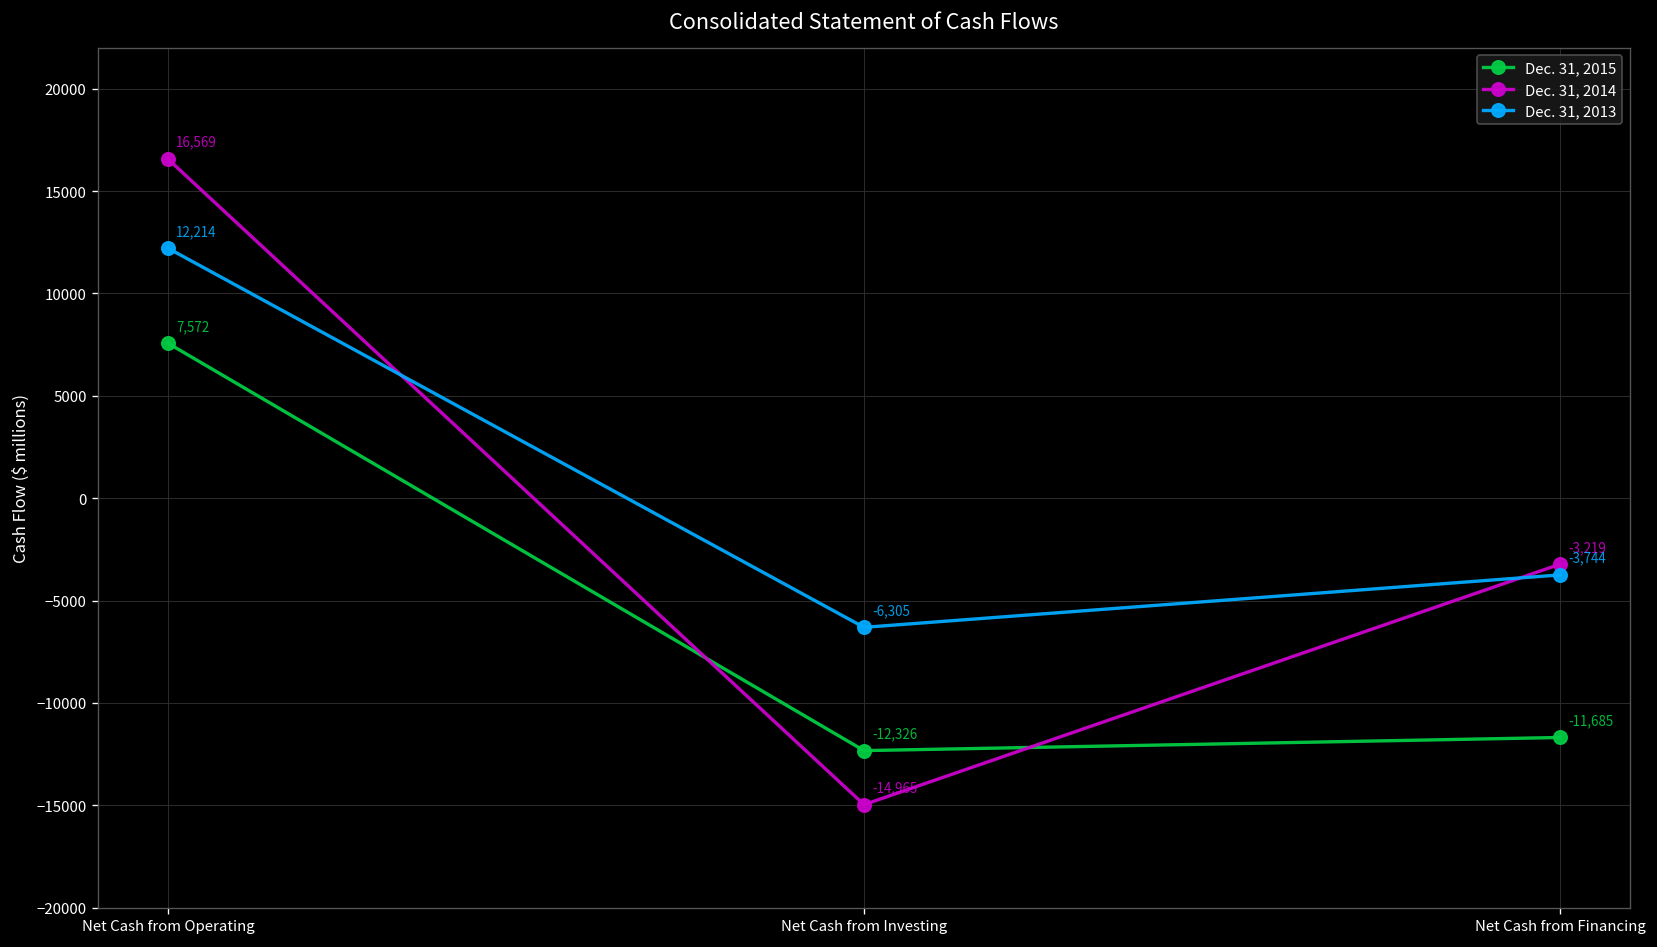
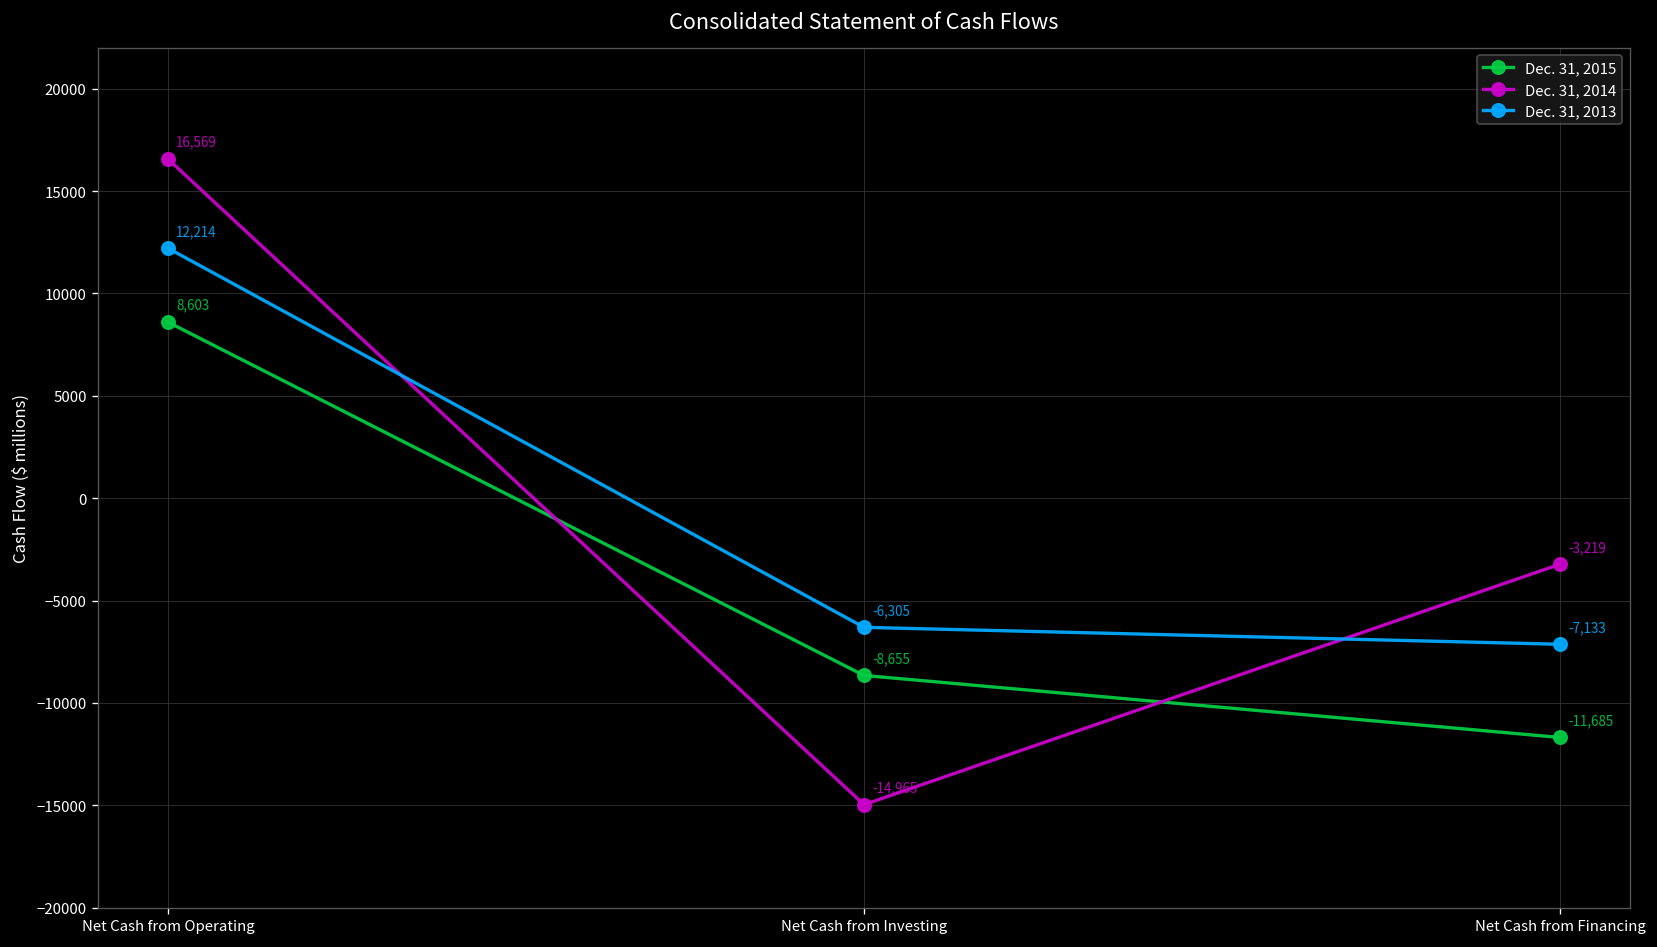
Dec. 31, 2015, Net Cash from Operating: 7,572 -> 8,603
Dec. 31, 2015, Net Cash from Investing: -12,326 -> -8,655
Dec. 31, 2013, Net Cash from Financing: -3,744 -> -7,133
